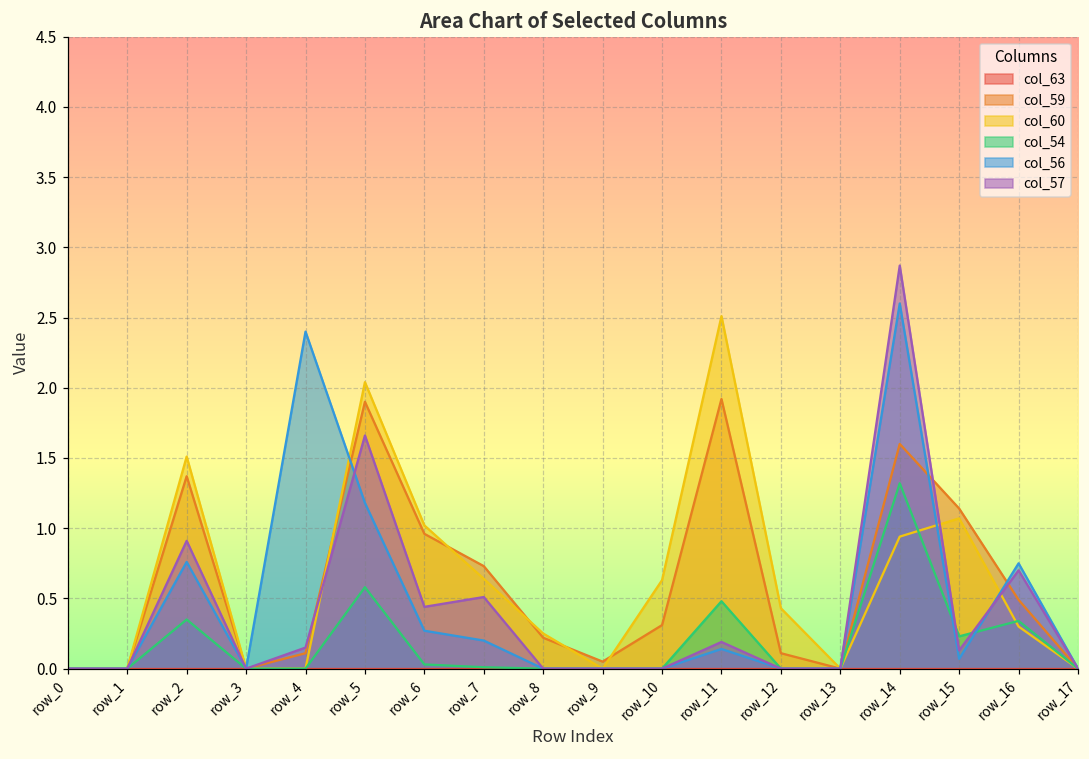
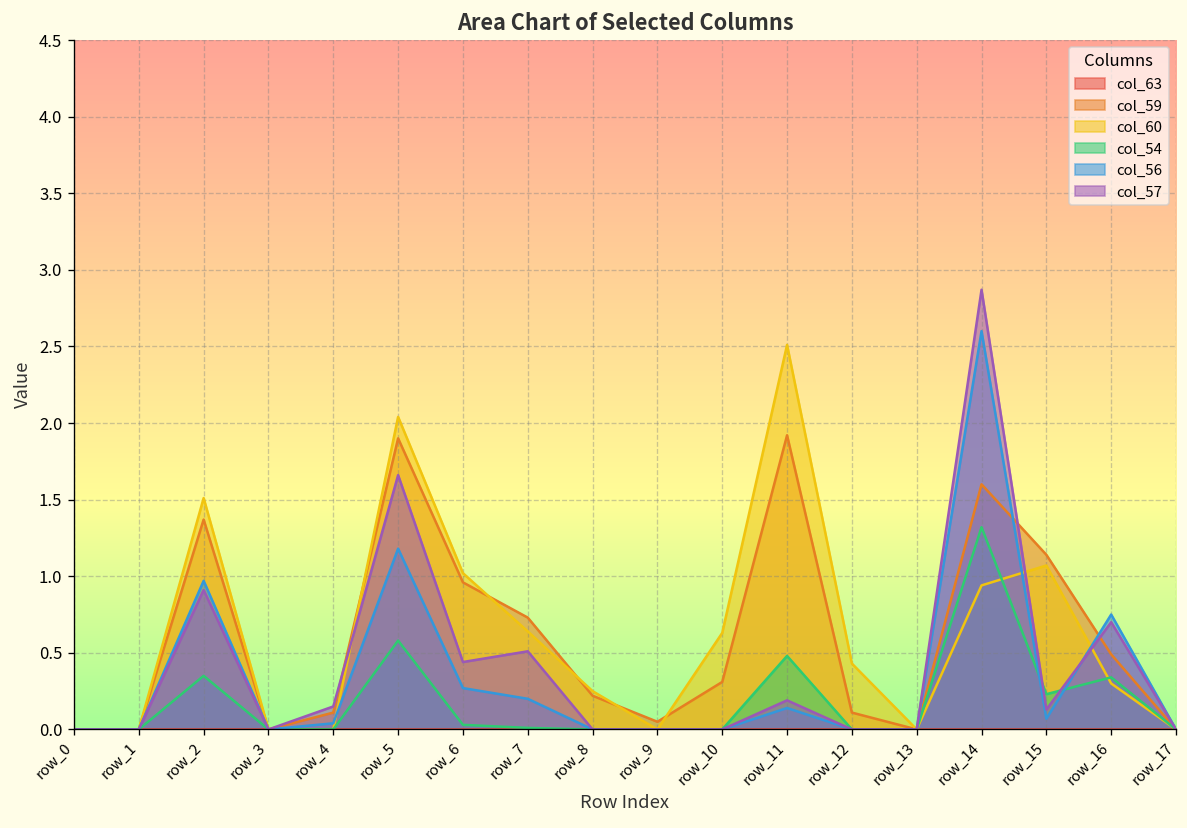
col_56, row_2: 0.76 -> 0.97
col_56, row_4: 2.40 -> 0.04
